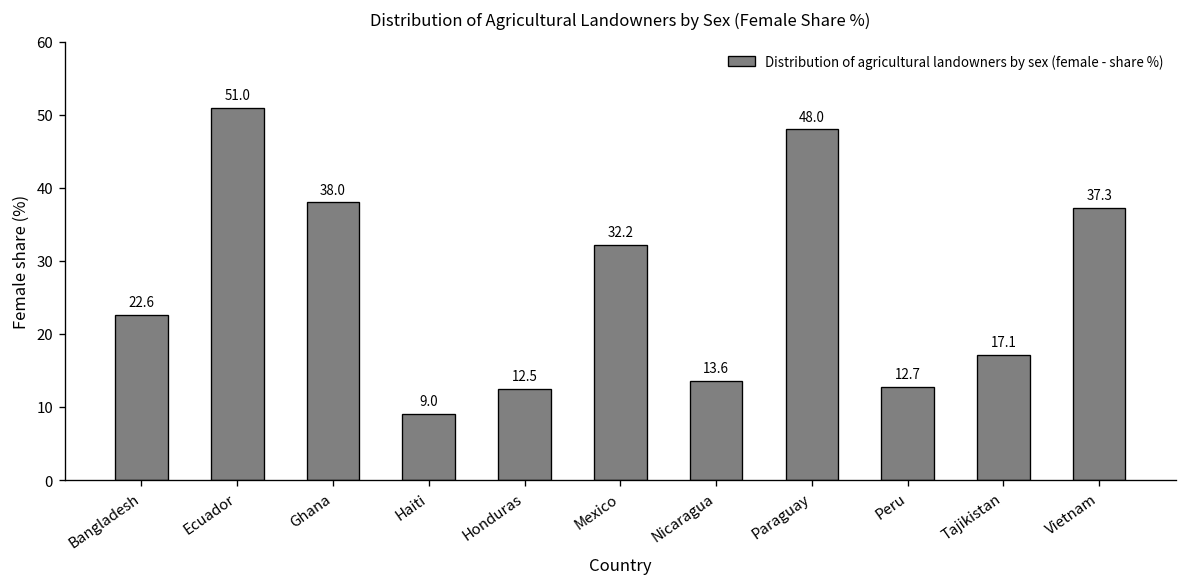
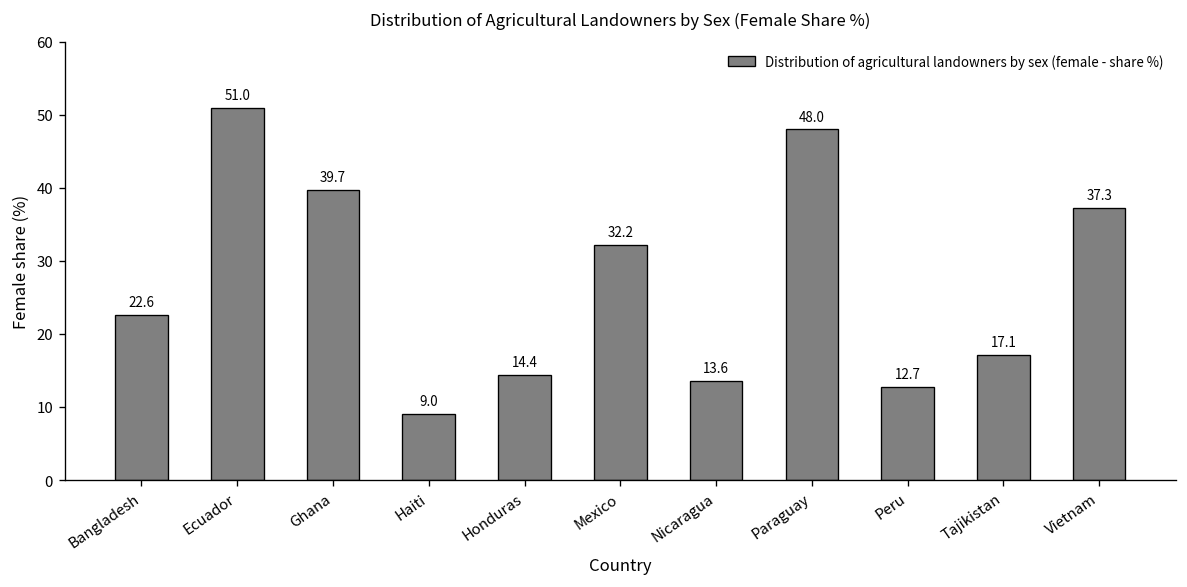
Ghana: 38.0 -> 39.7
Honduras: 12.5 -> 14.4
